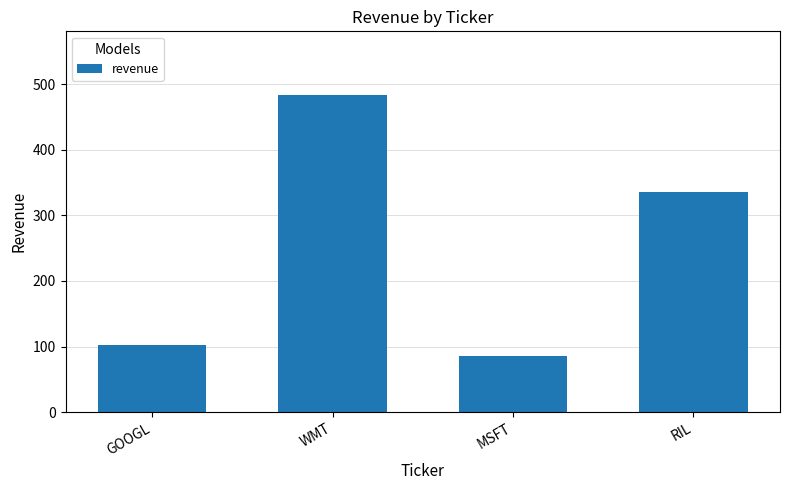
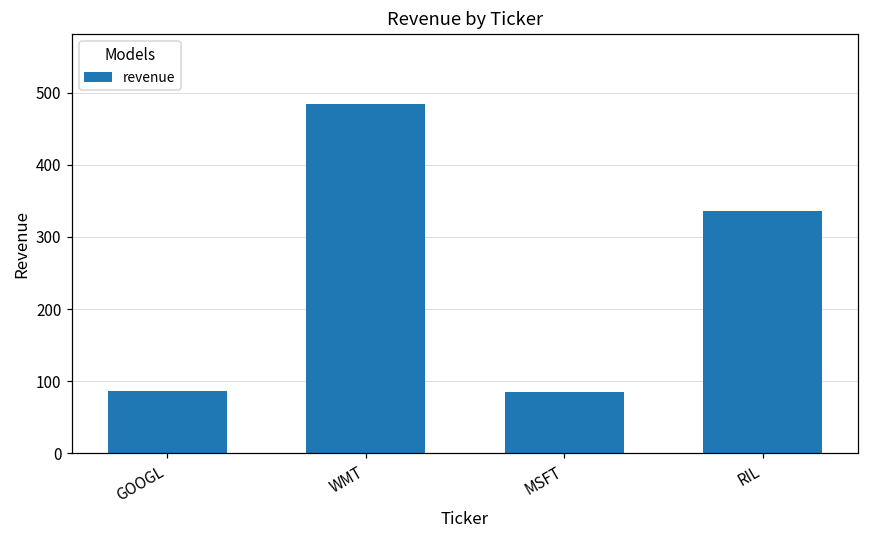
GOOGL: 100 -> 90
